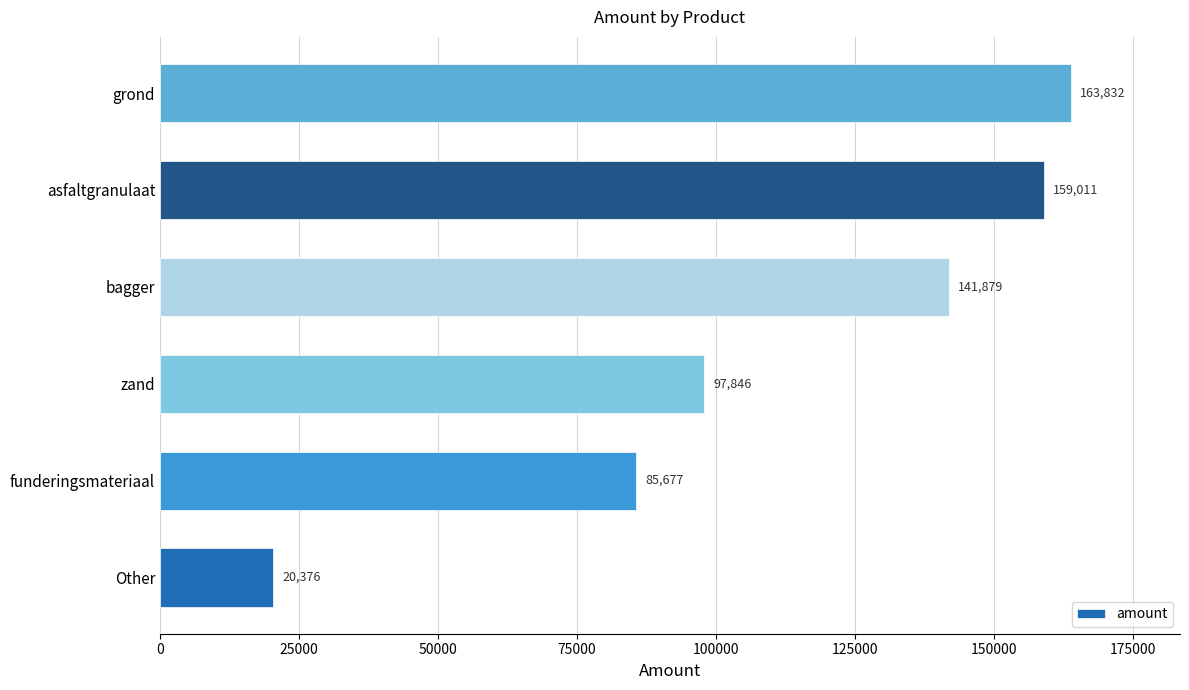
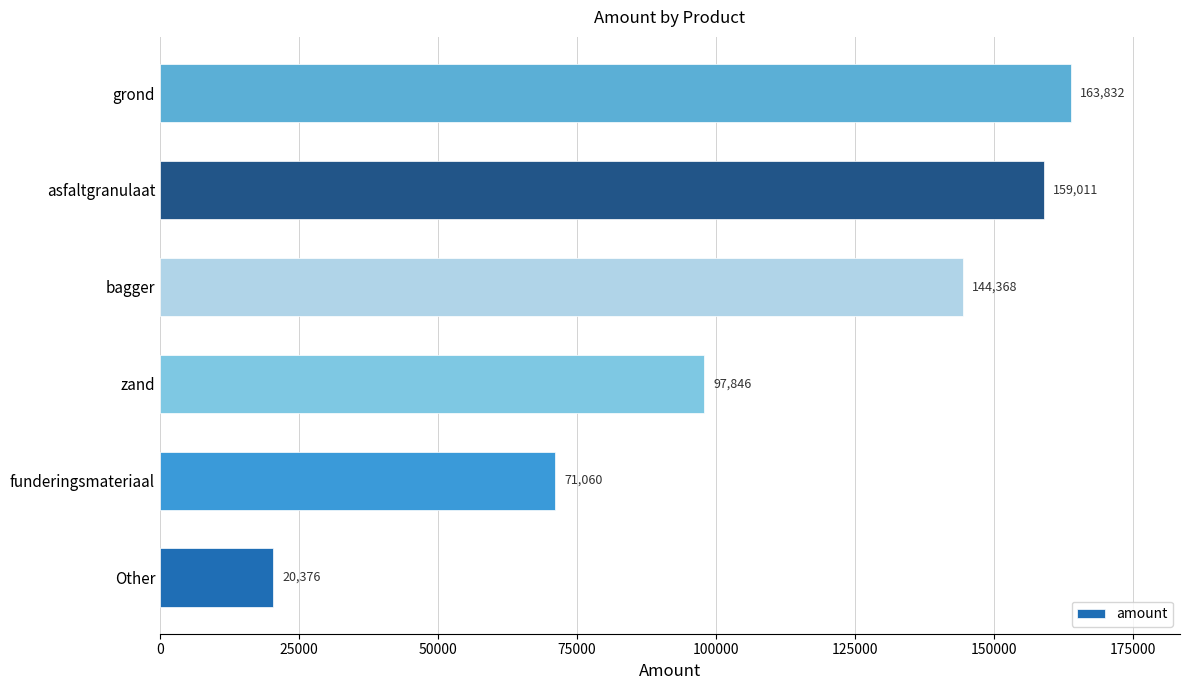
bagger: 141,879 -> 144,368
funderingsmateriaal: 85,677 -> 71,060
